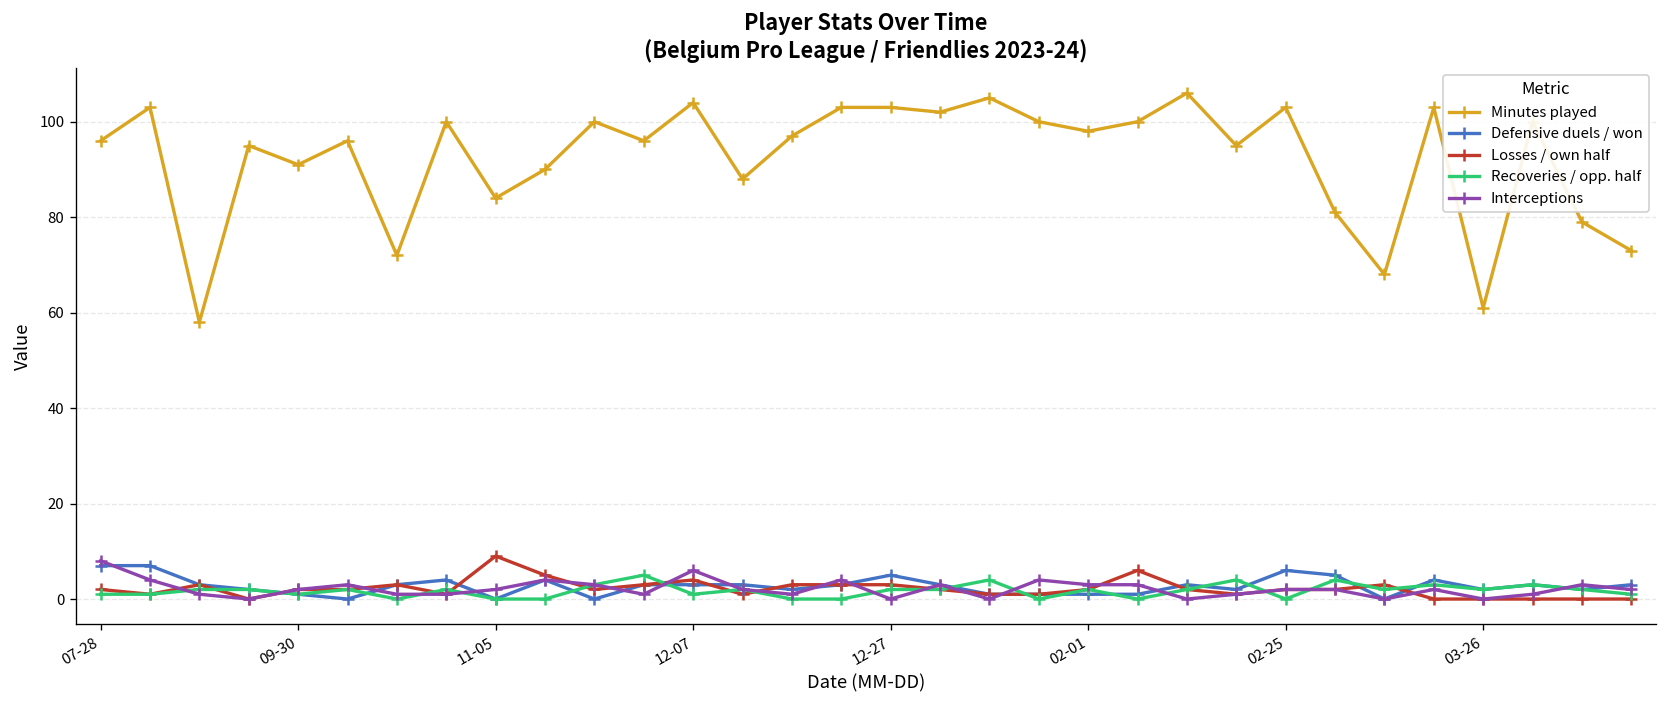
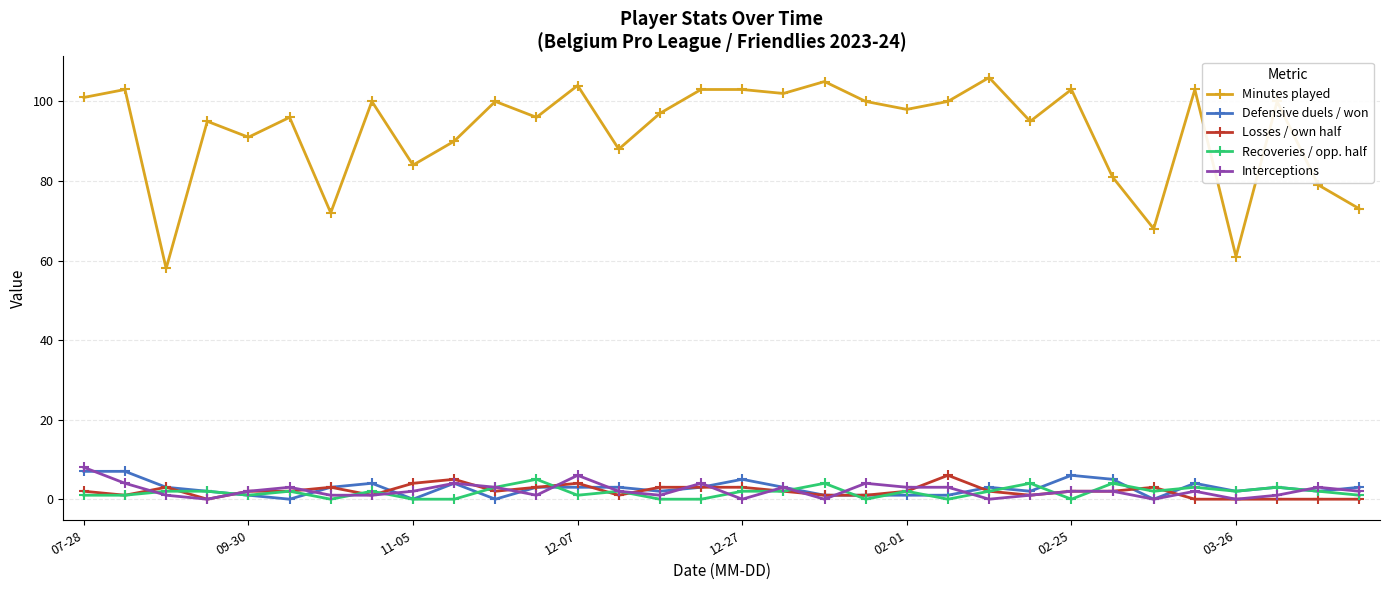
Minutes played, 07-28: 96 -> 101
Losses / own half, 11-05: 9 -> 4
